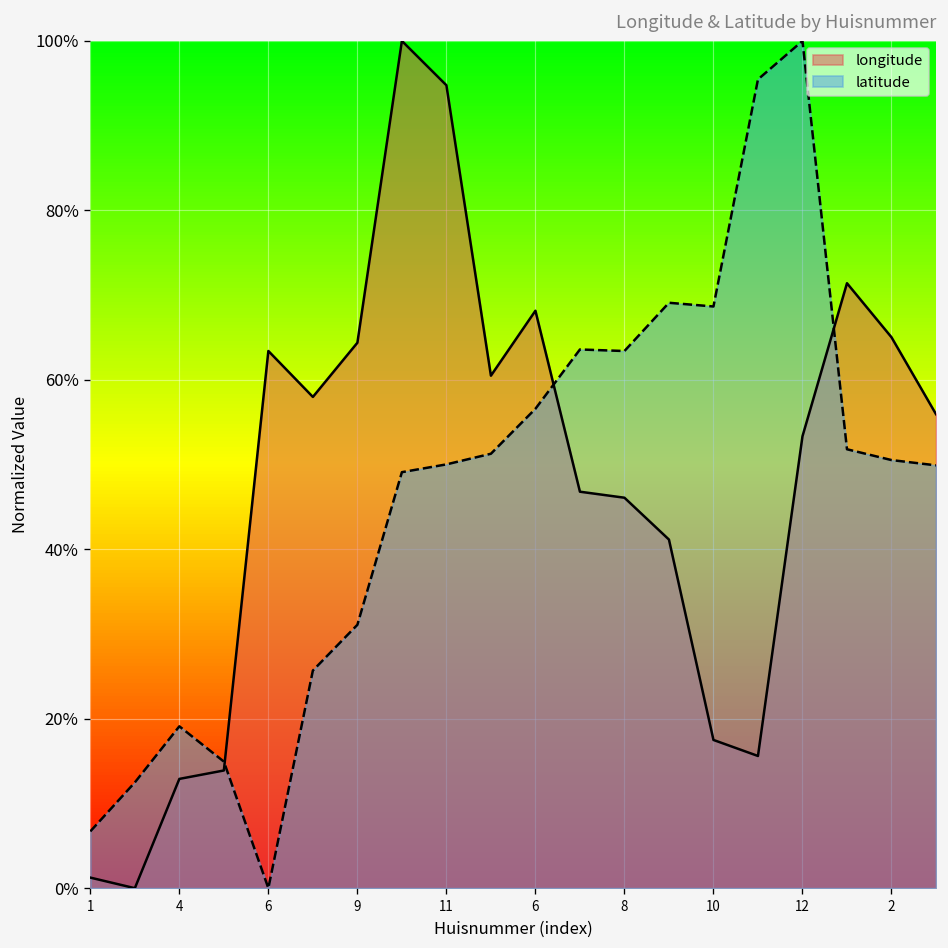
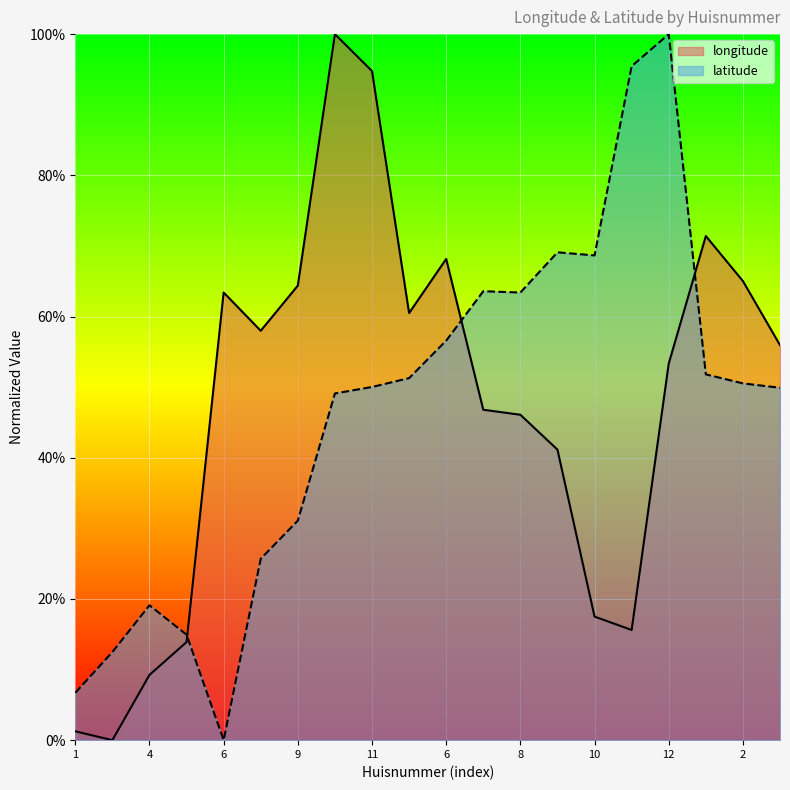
longitude, 4: 13% -> 9%
